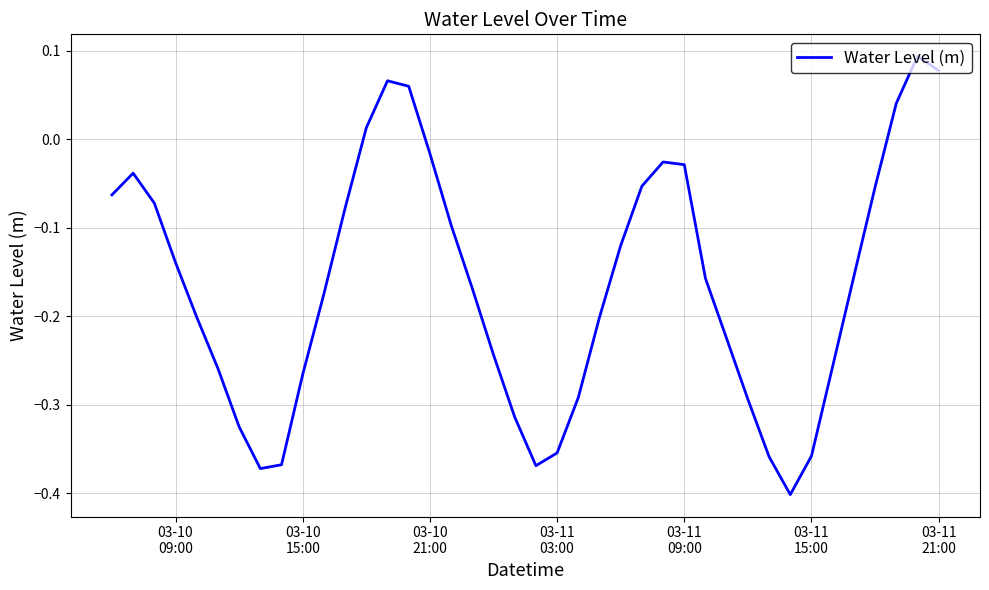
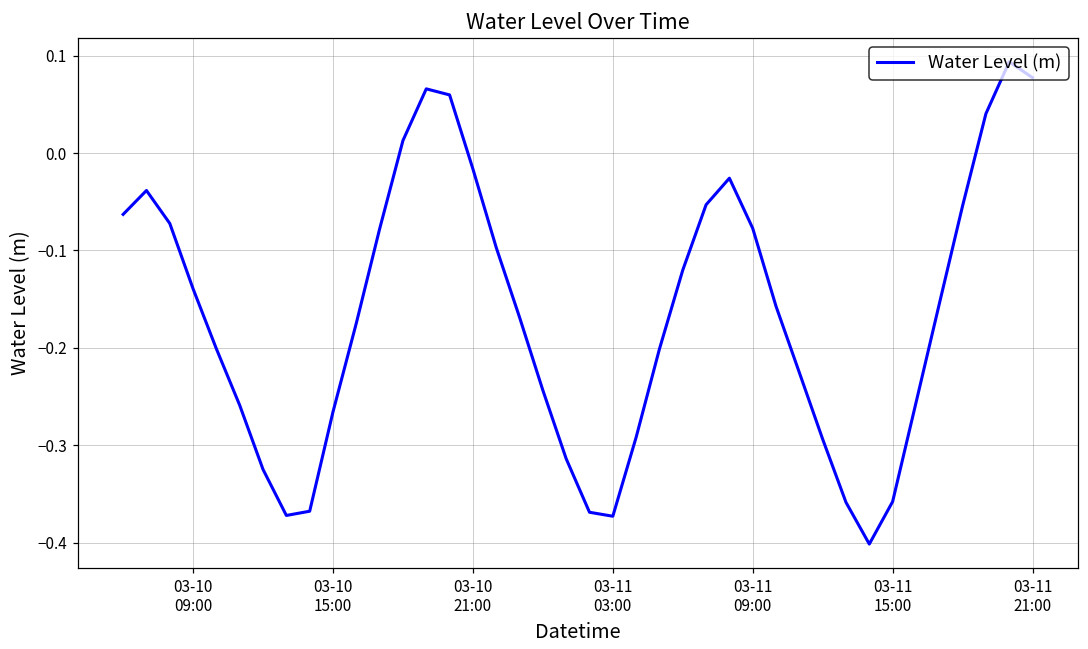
03-11 03:00: -0.35 -> -0.37
03-11 09:00: -0.03 -> -0.08
